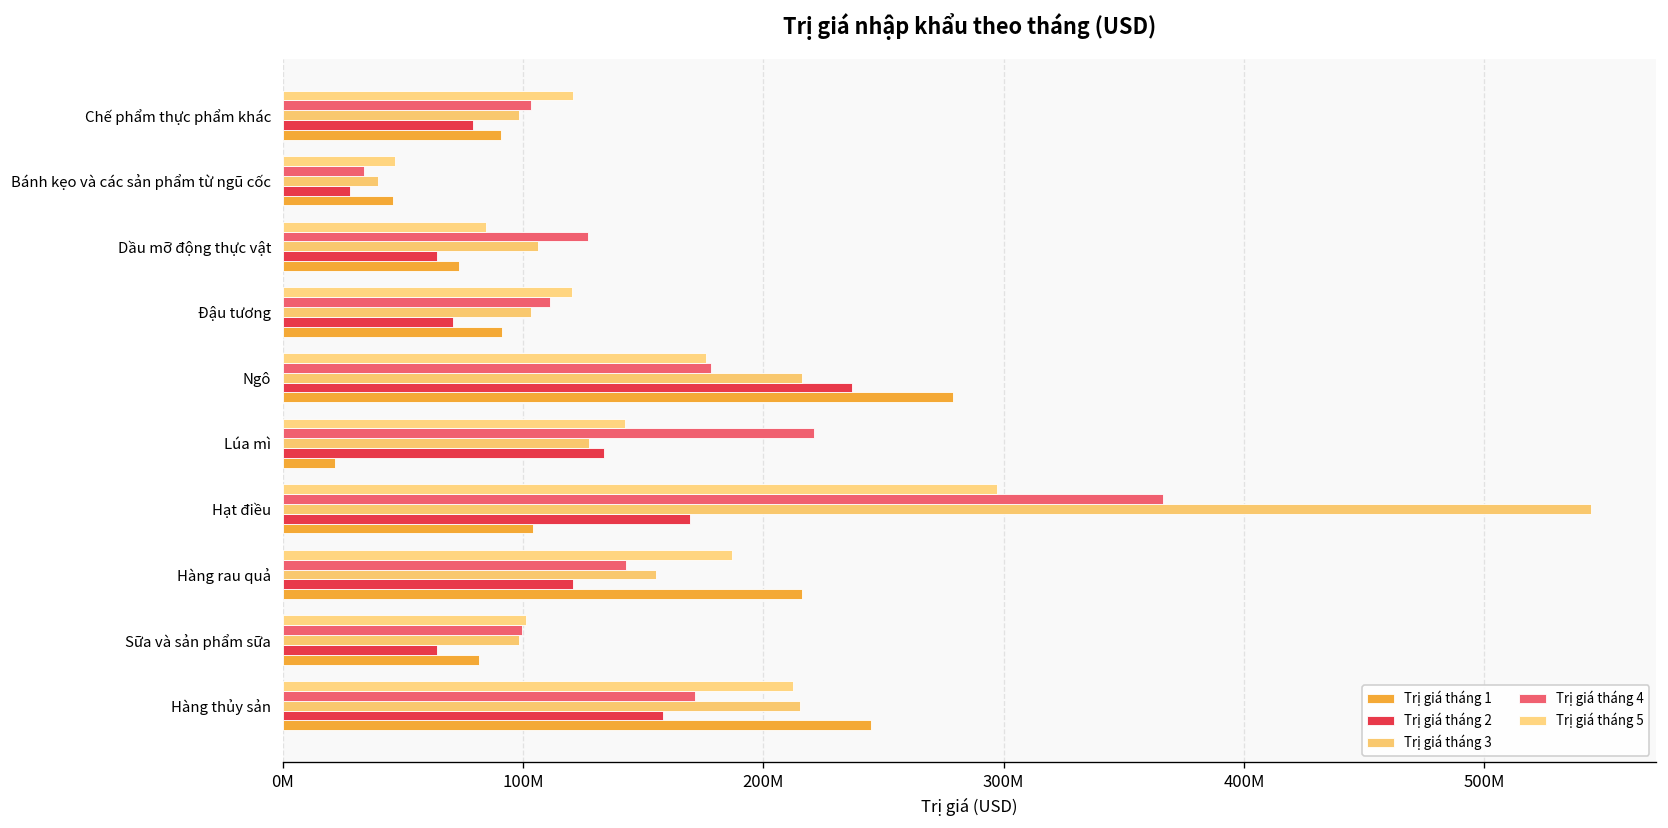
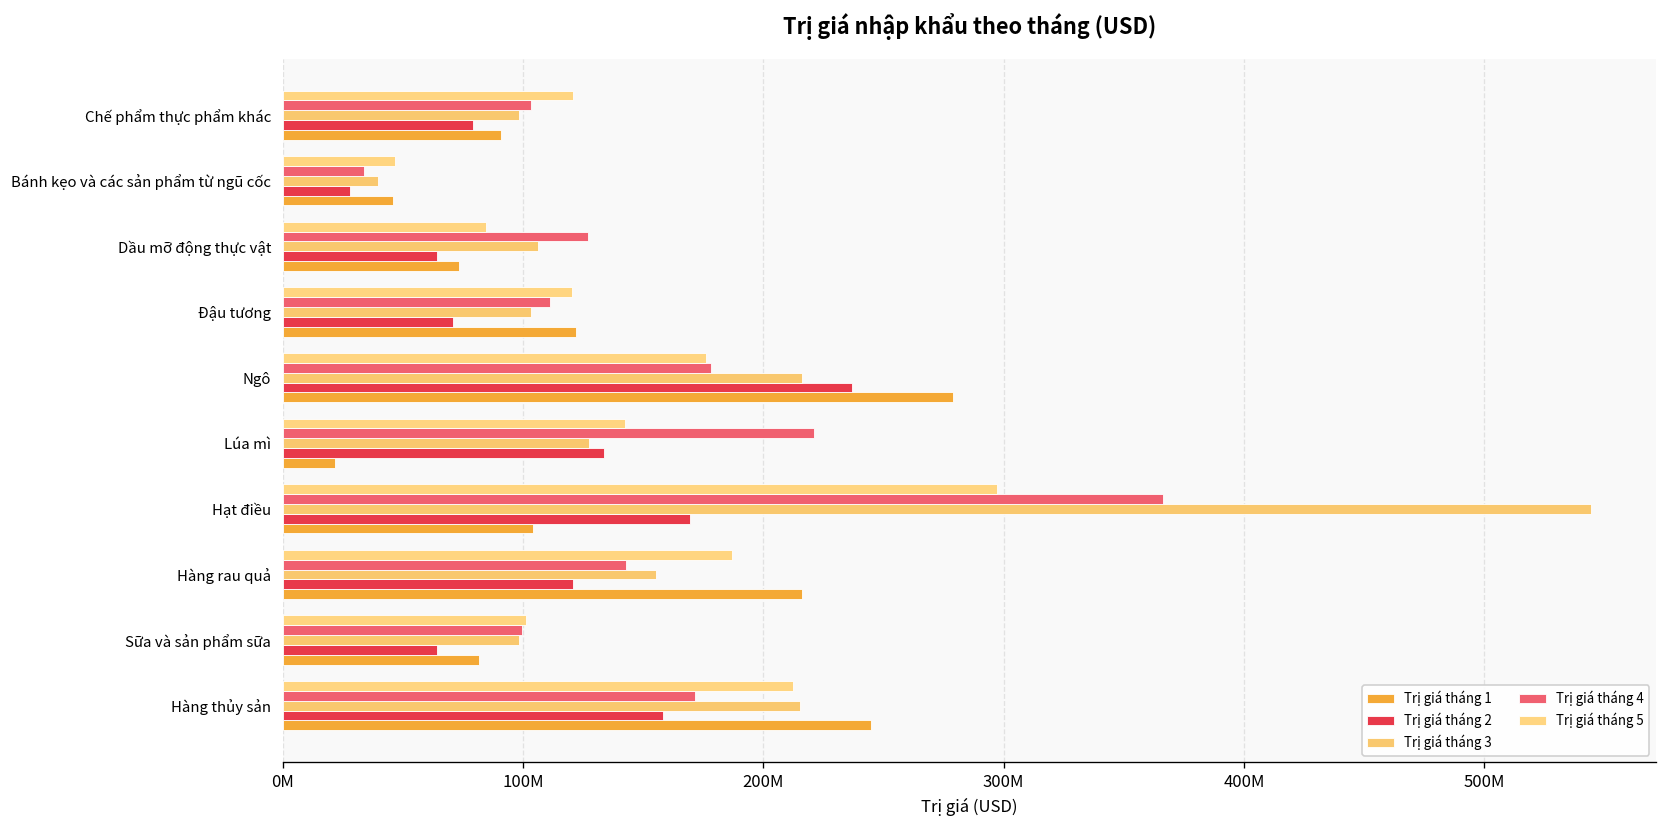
Trị giá tháng 1, Đậu tương: 91000000 -> 122000000
